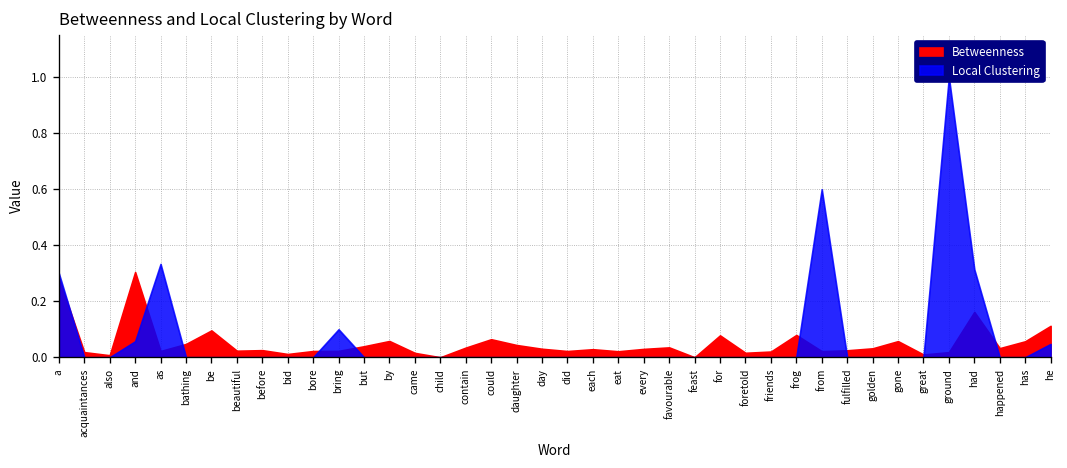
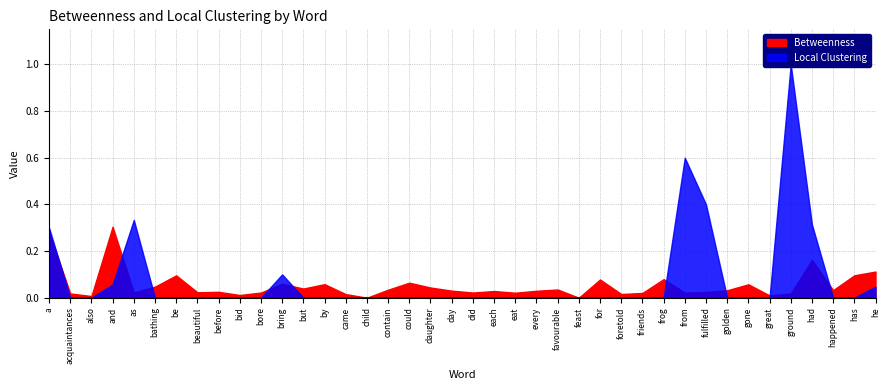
Betweenness, bring: 0.02 -> 0.06
Local Clustering, fulfilled: 0.0 -> 0.4
Betweenness, has: 0.06 -> 0.10
